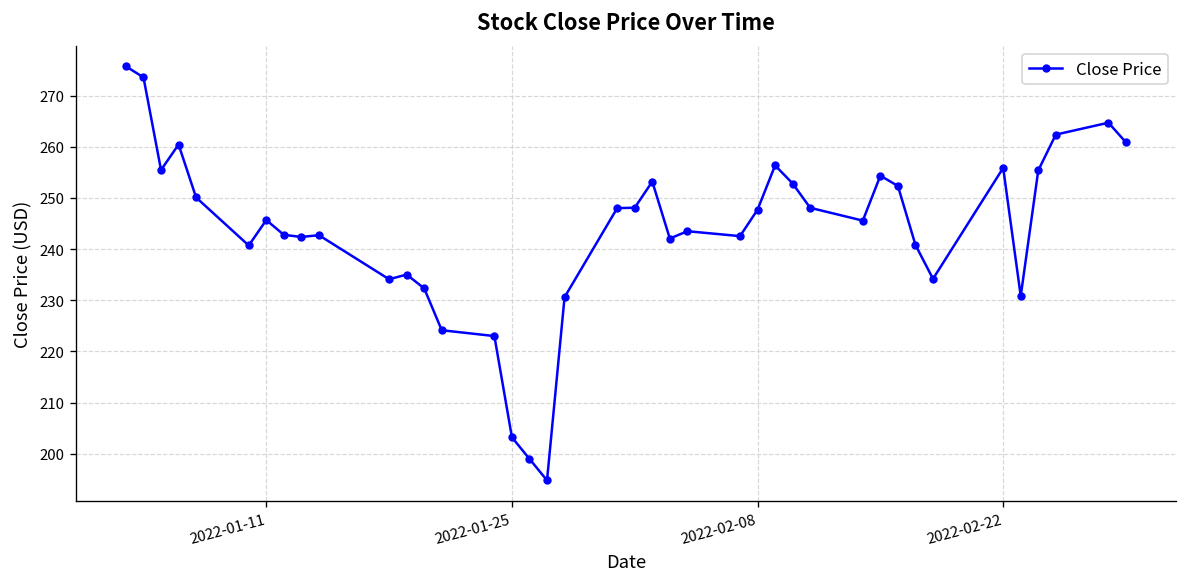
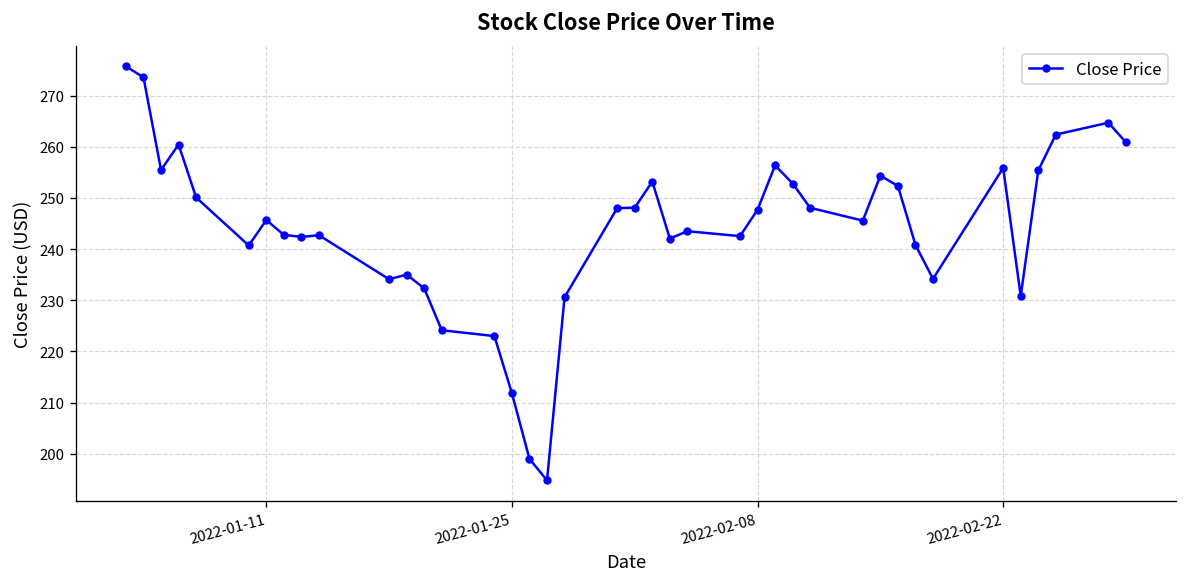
2022-01-25: 203 -> 212
